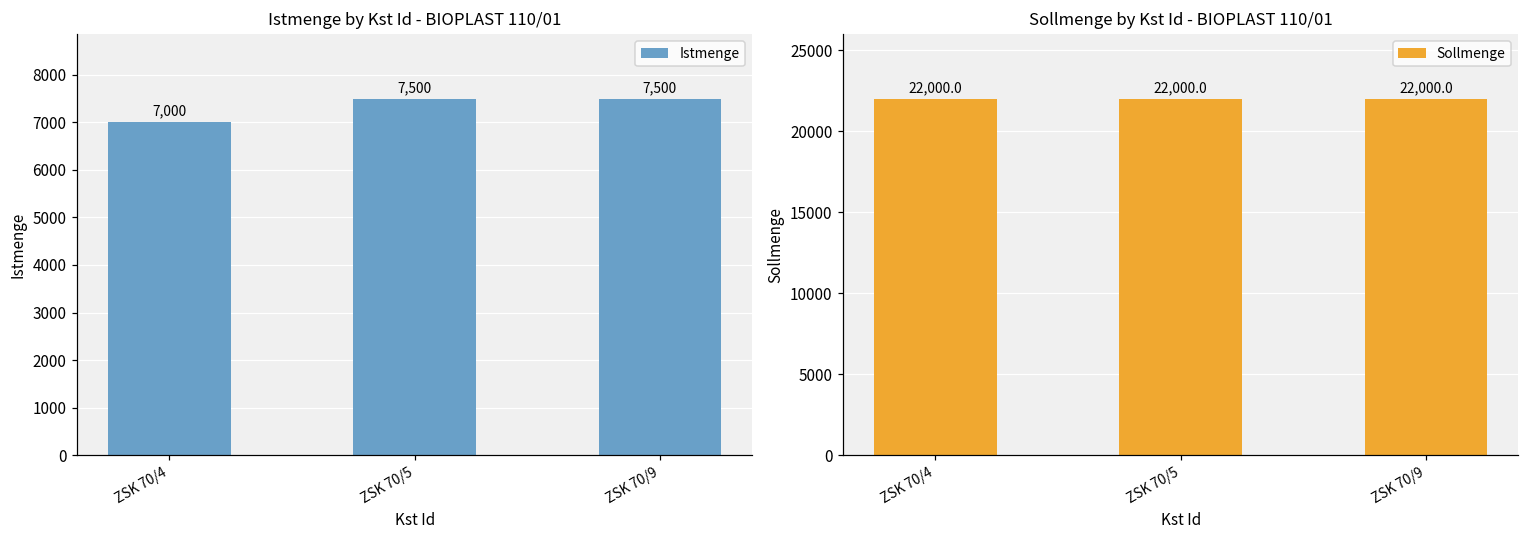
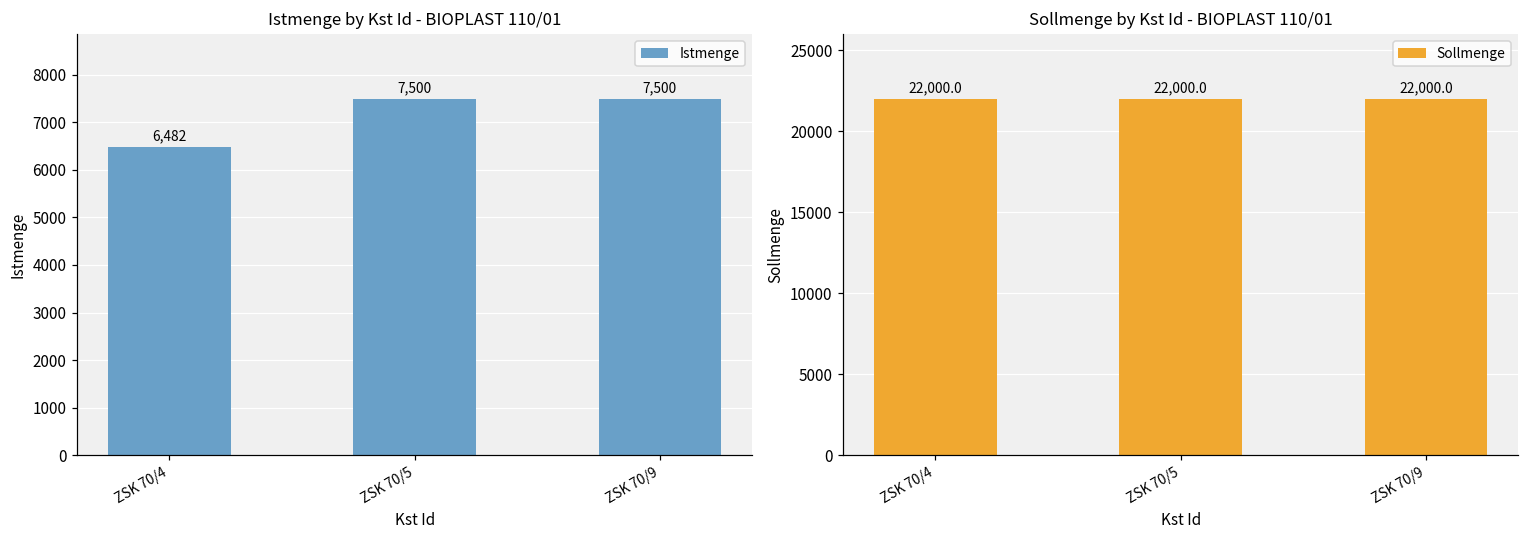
Istmenge by Kst Id - BIOPLAST 110/01, ZSK 70/4: 7,000 -> 6,482
